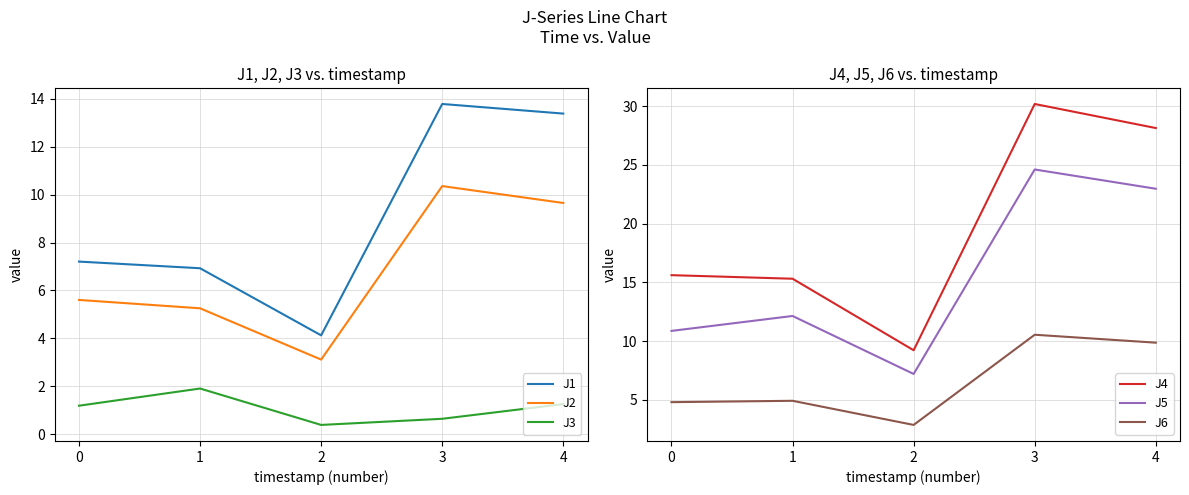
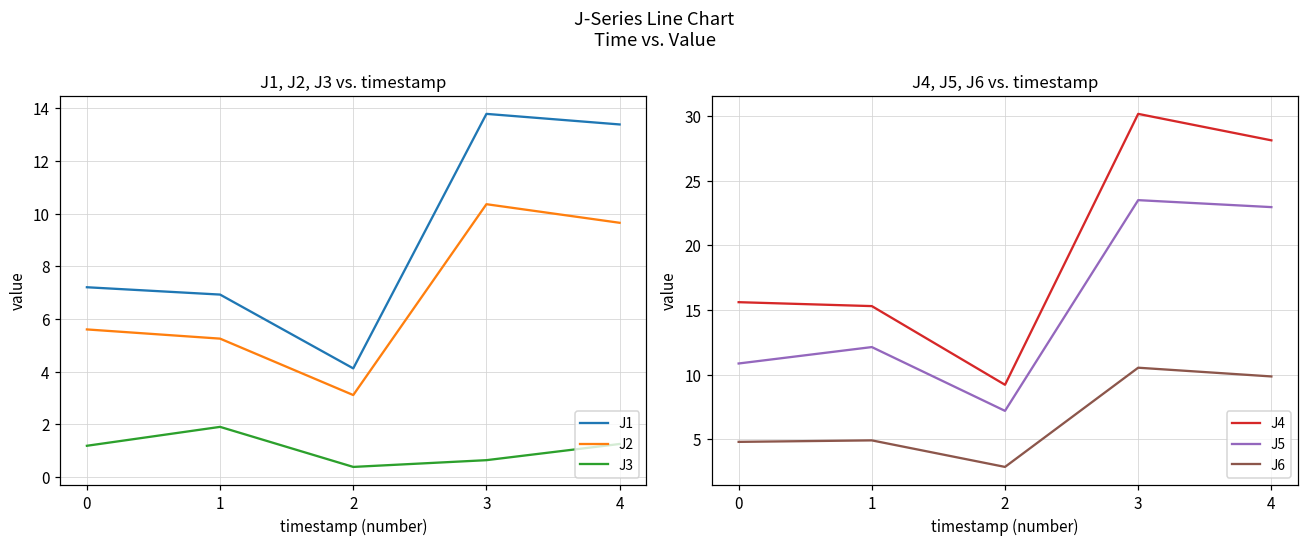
J4, J5, J6 vs. timestamp, J5, 3: 24.6 -> 23.5
